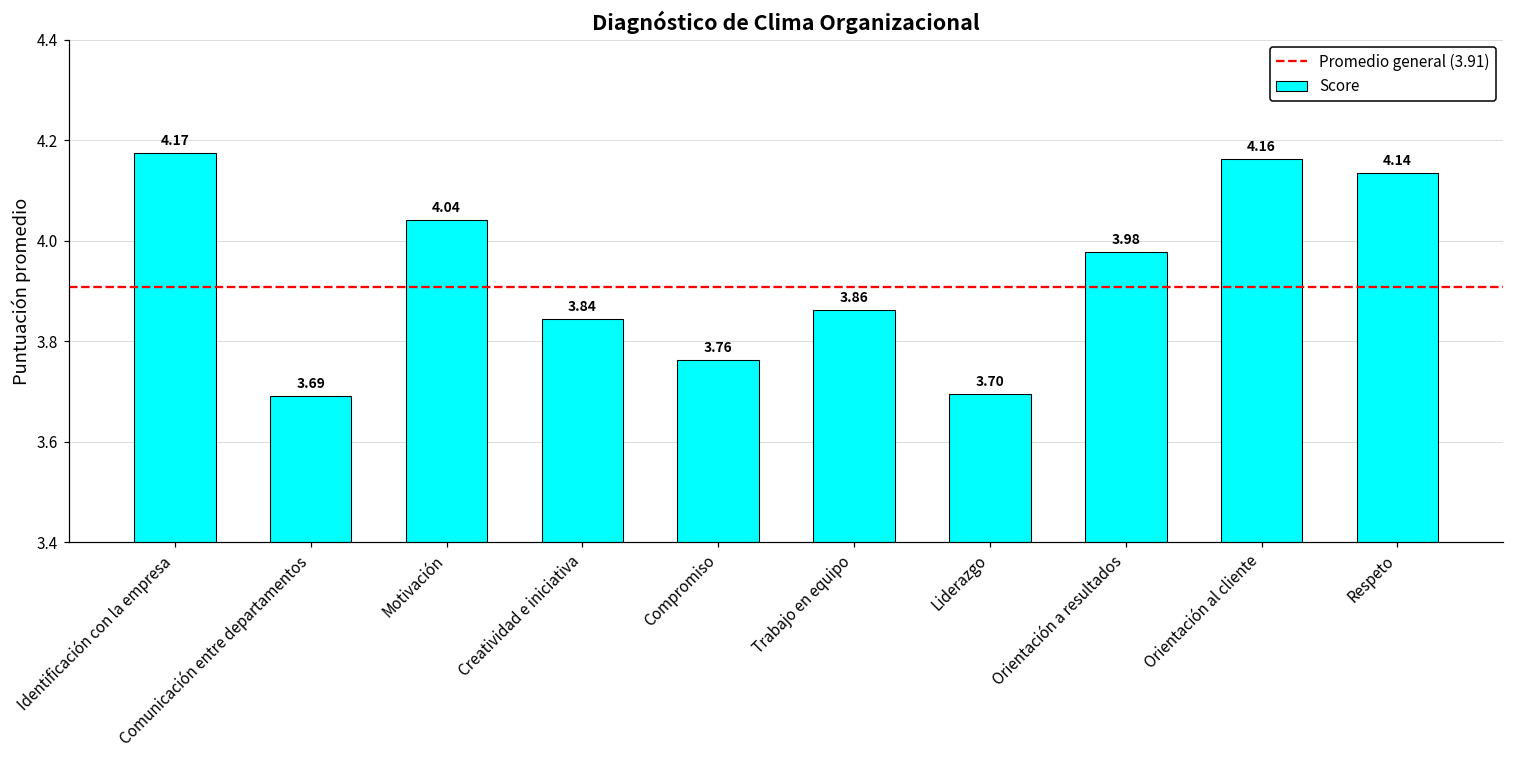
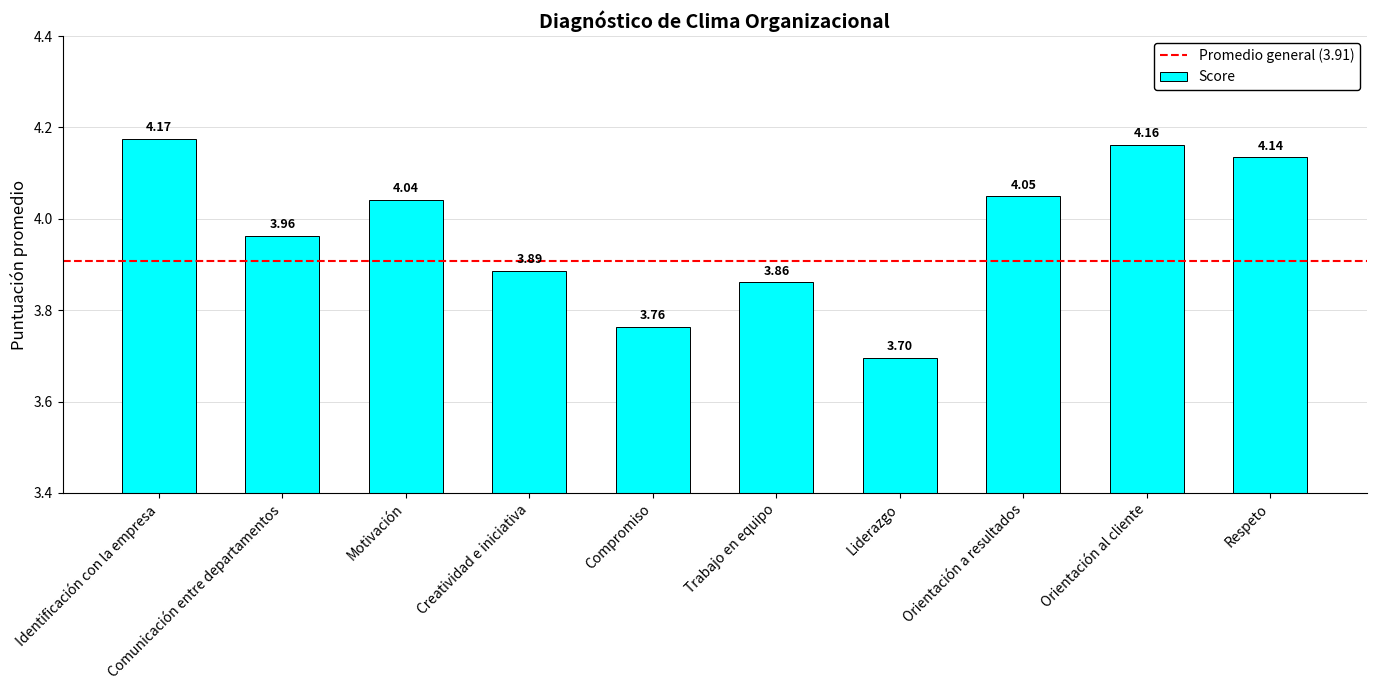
Comunicación entre departamentos: 3.69 -> 3.96
Creatividad e iniciativa: 3.84 -> 3.89
Orientación a resultados: 3.98 -> 4.05
